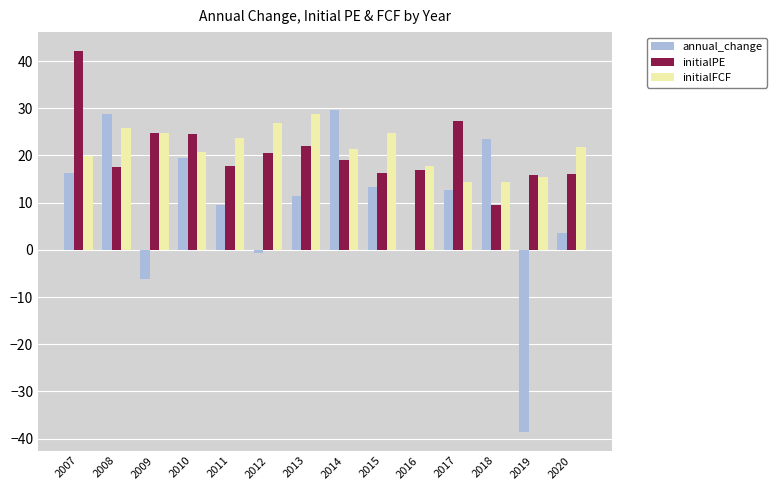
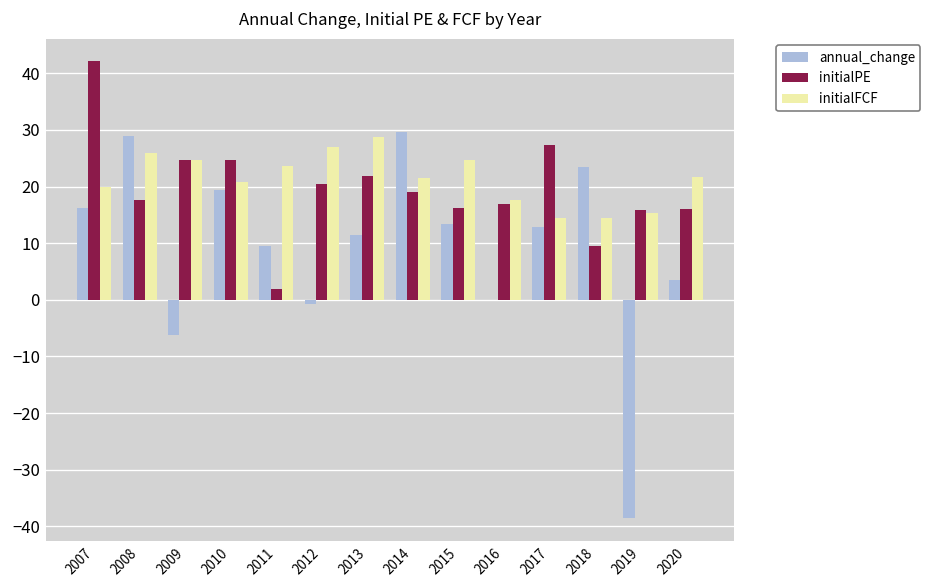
initialPE, 2011: 18 -> 2
